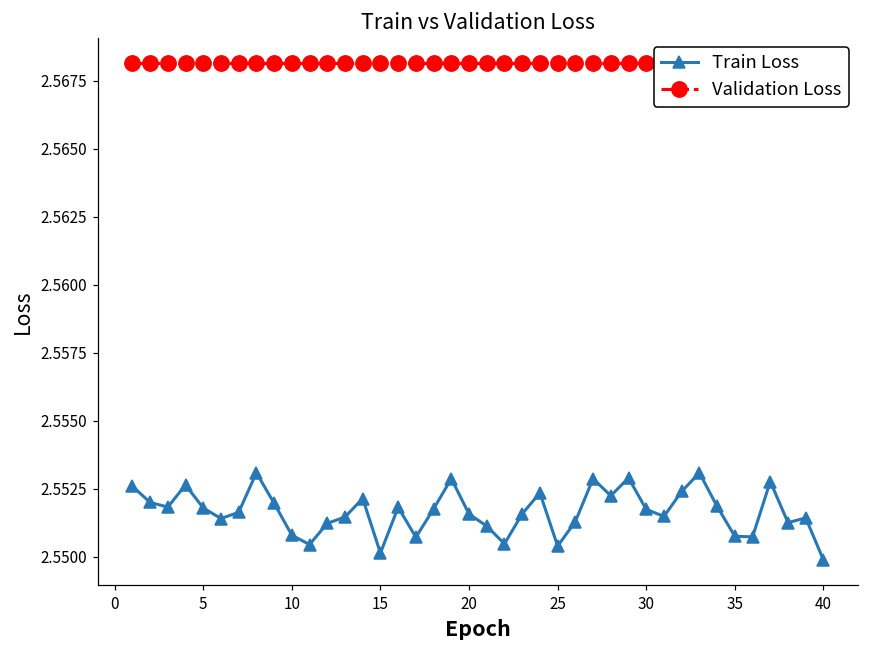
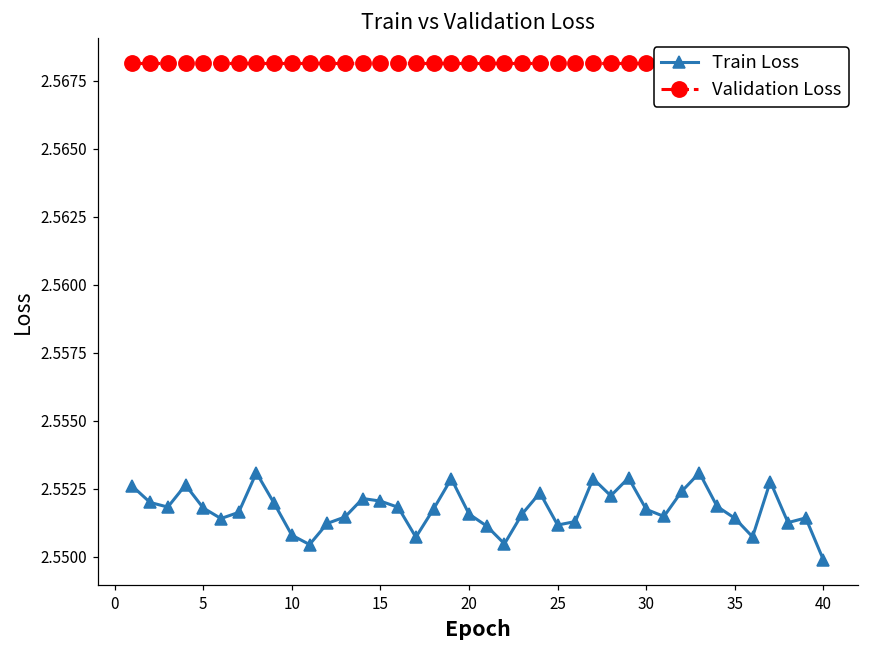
Train Loss, 15: 2.5501 -> 2.5521
Train Loss, 25: 2.5504 -> 2.5512
Train Loss, 35: 2.5508 -> 2.5514
